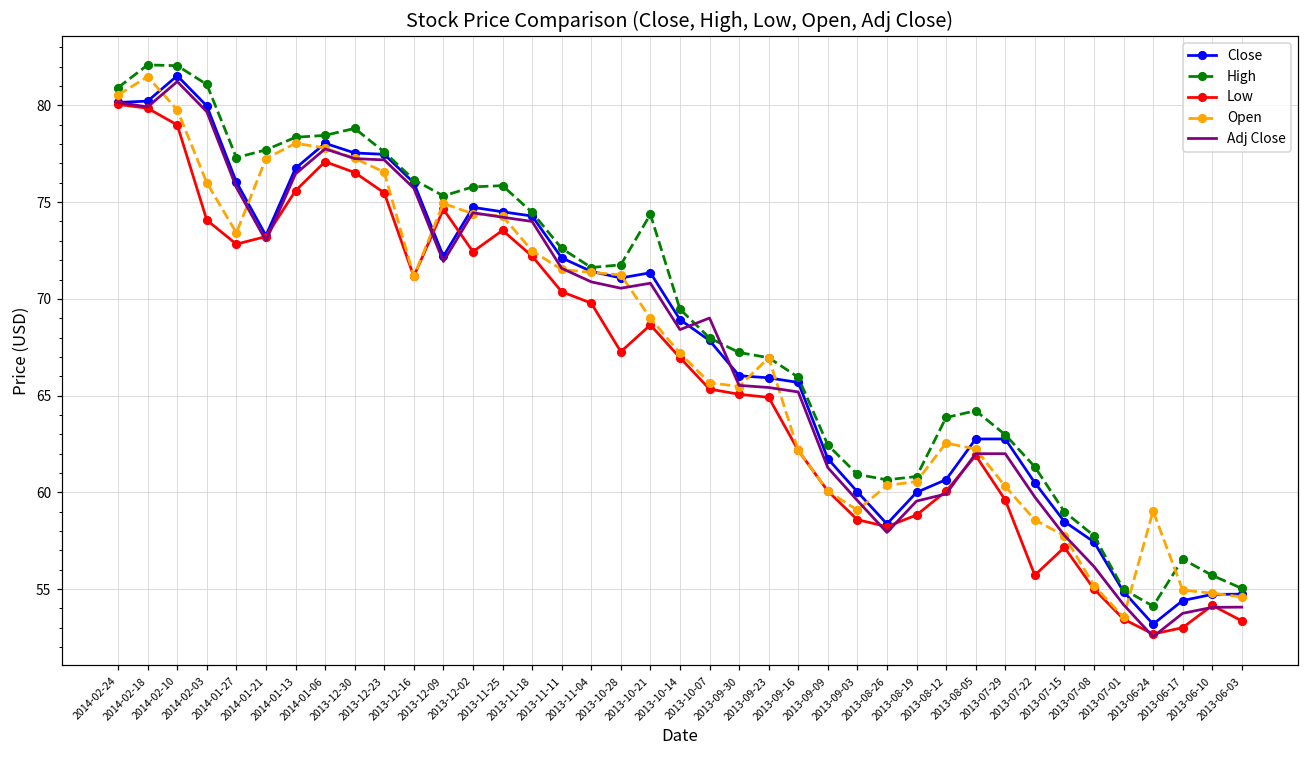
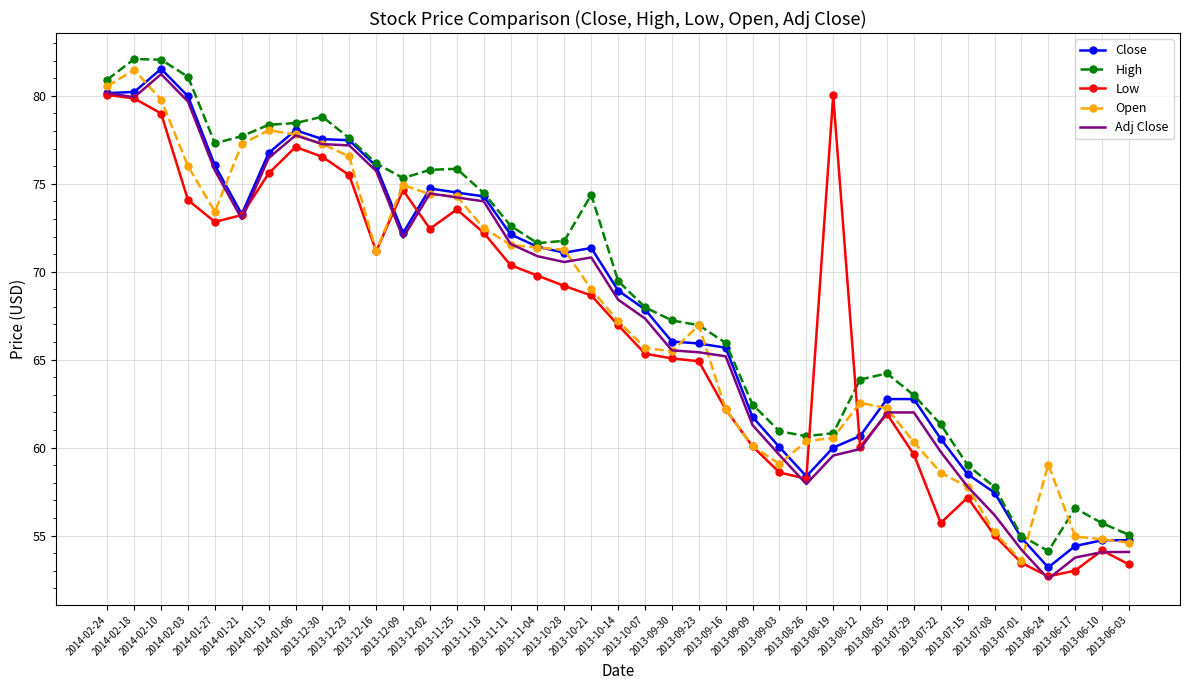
Low, 2013-10-28: 67.3 -> 69.2
Adj Close, 2013-10-07: 69.0 -> 67.3
Low, 2013-08-19: 58.8 -> 80.0
